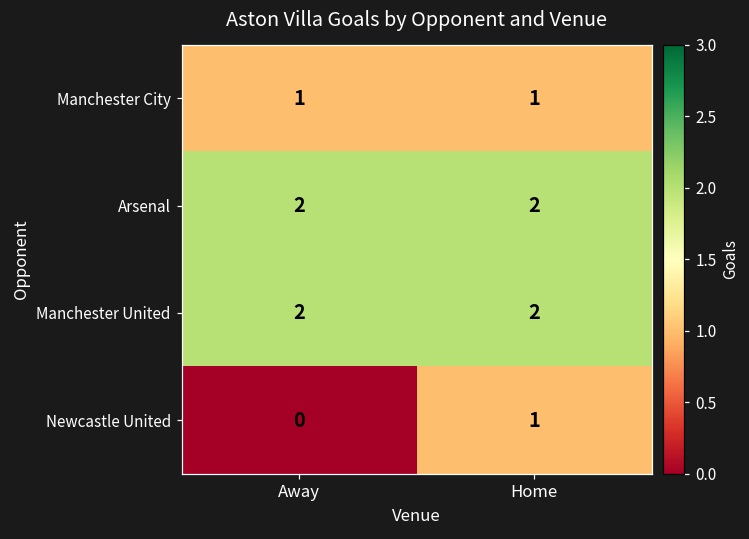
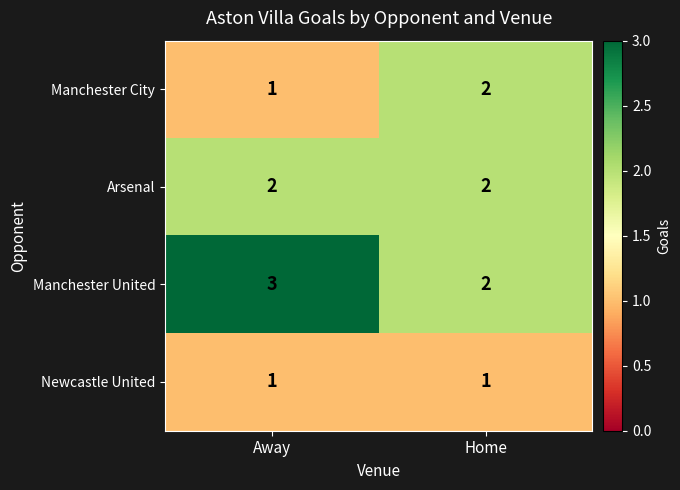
Manchester City, Home: 1 -> 2
Manchester United, Away: 2 -> 3
Newcastle United, Away: 0 -> 1
